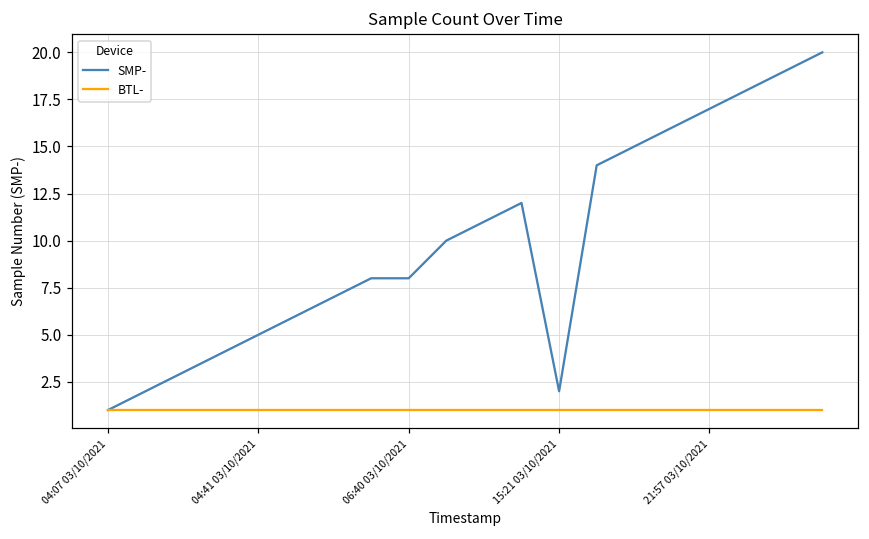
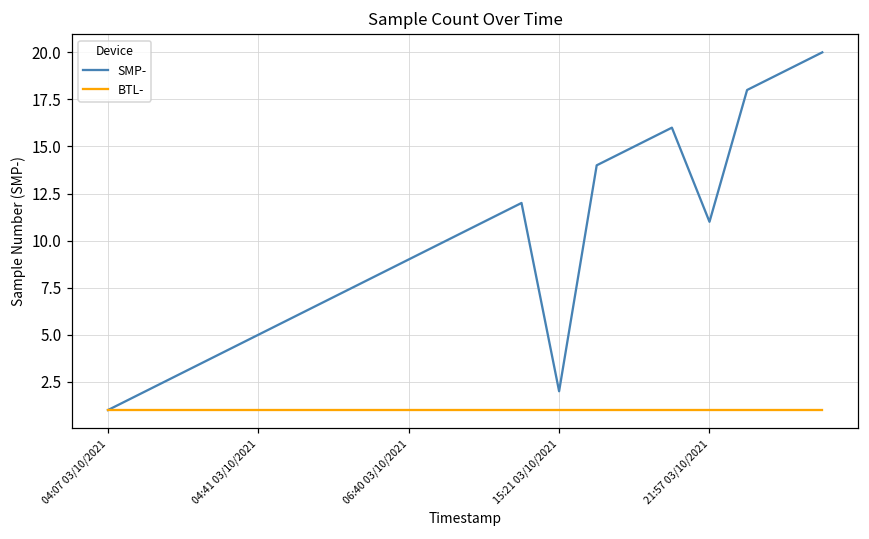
SMP-, 06:40 03/10/2021: 8 -> 9
SMP-, 21:57 03/10/2021: 17 -> 11
